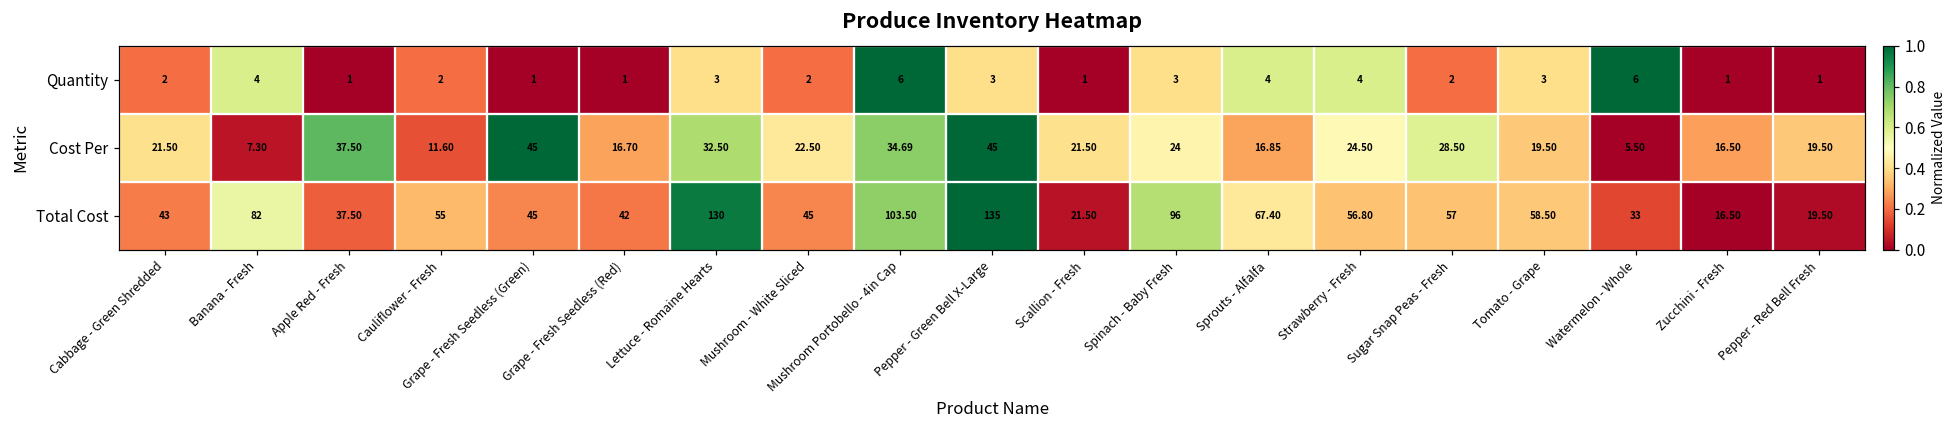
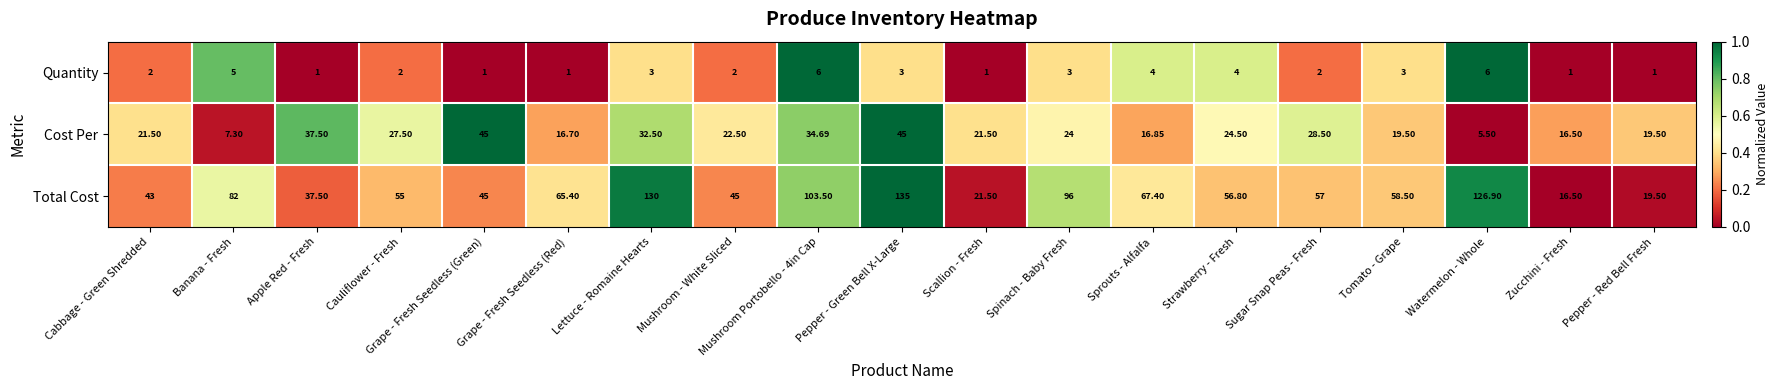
Quantity, Banana - Fresh: 4 -> 5
Cost Per, Cauliflower - Fresh: 11.60 -> 27.50
Total Cost, Grape - Fresh Seedless (Red): 42 -> 65.40
Total Cost, Watermelon - Whole: 33 -> 126.90
